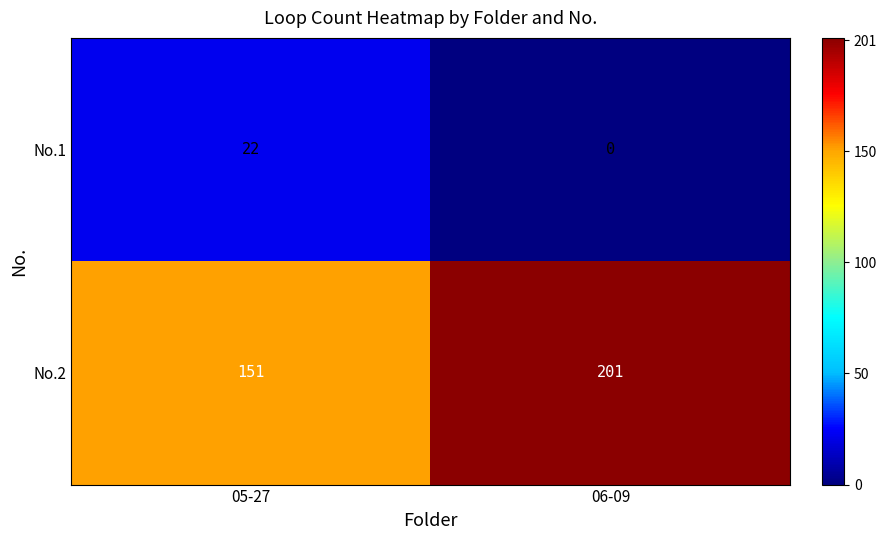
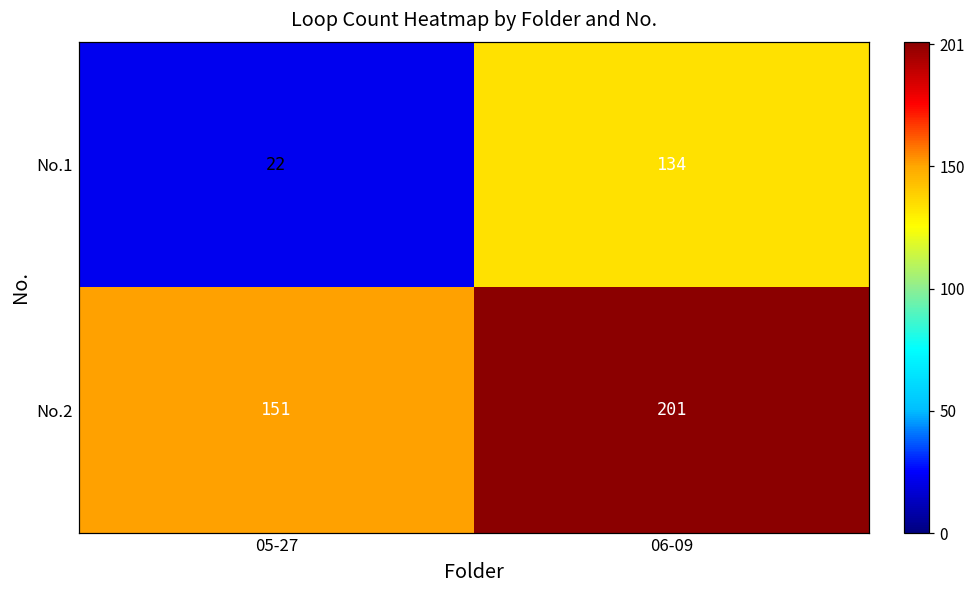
No.1, 06-09: 0 -> 134
